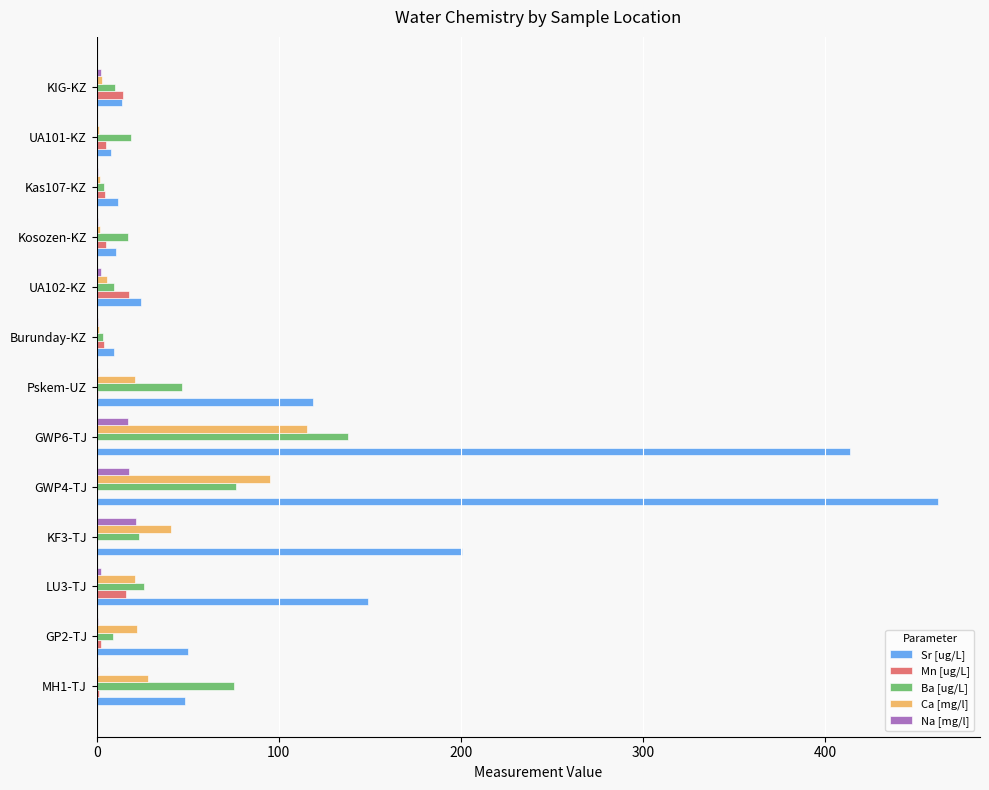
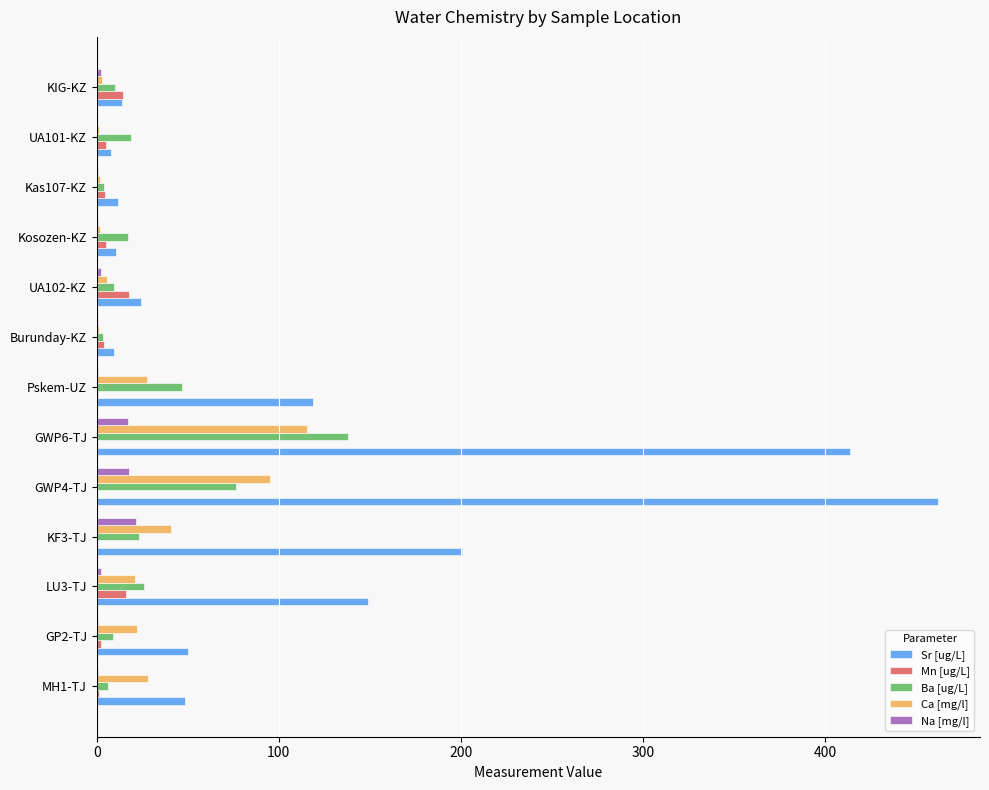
Ca [mg/l], Pskem-UZ: 21 -> 28
Ba [ug/L], MH1-TJ: 75 -> 6
